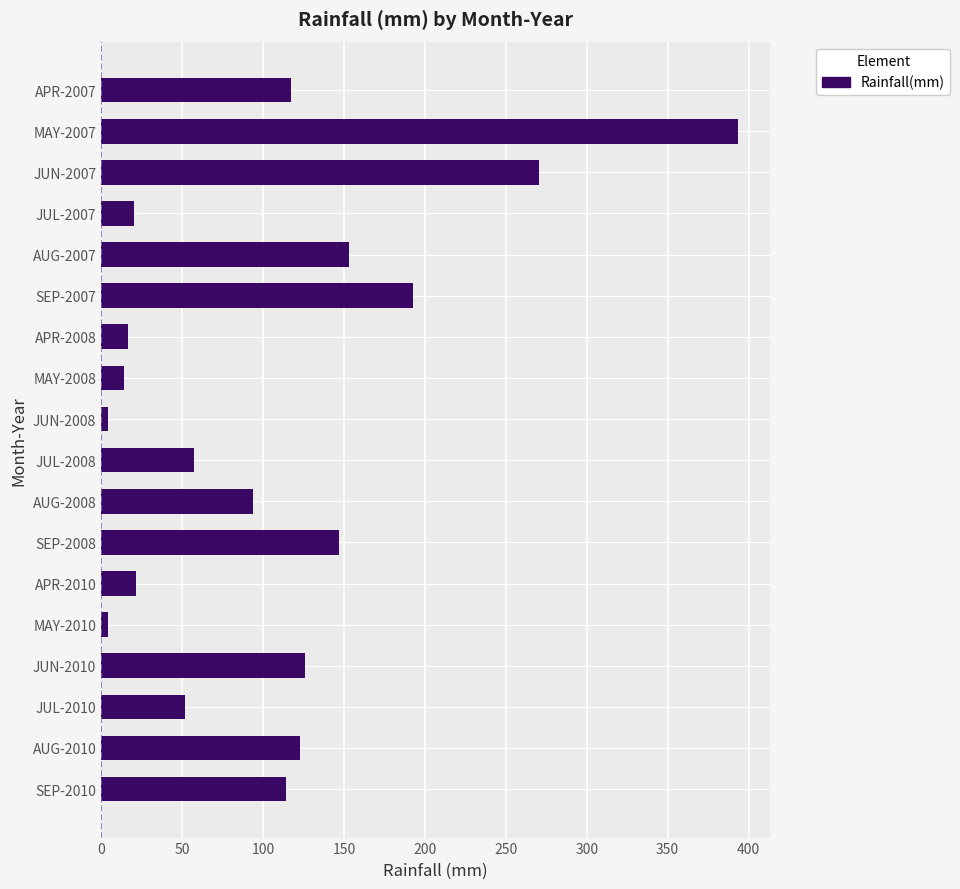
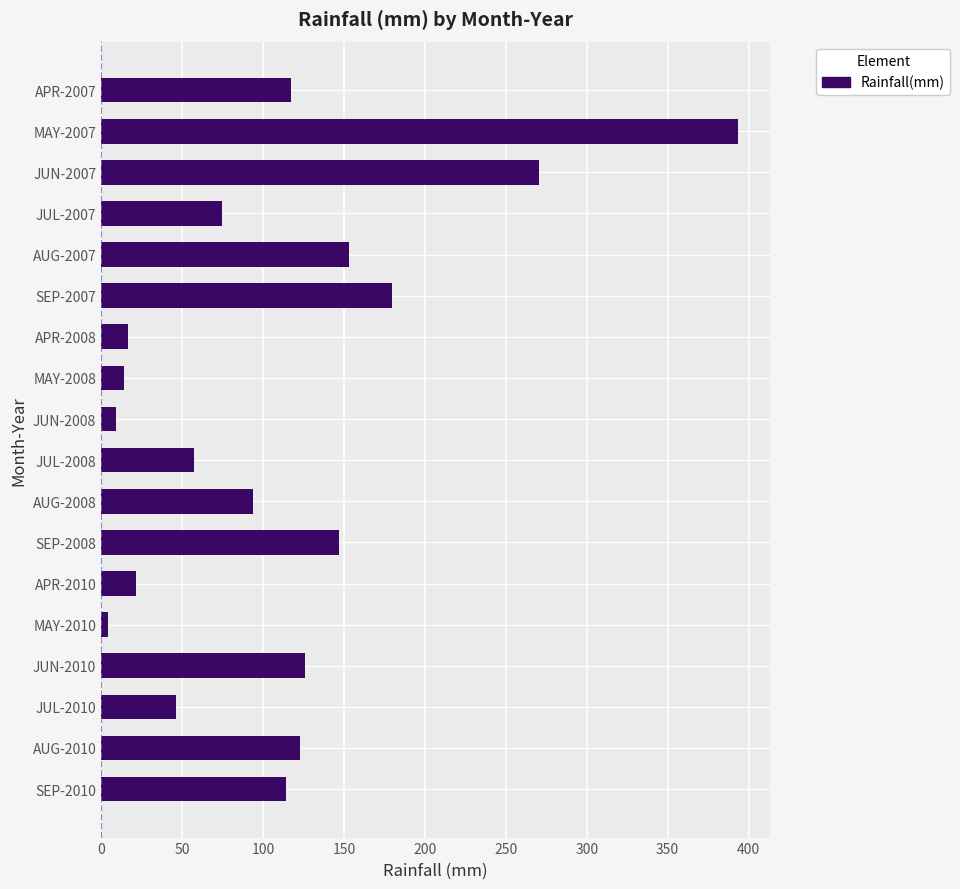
JUL-2007: 20 -> 75
SEP-2007: 193 -> 180
JUN-2008: 4 -> 9
JUL-2010: 52 -> 46
